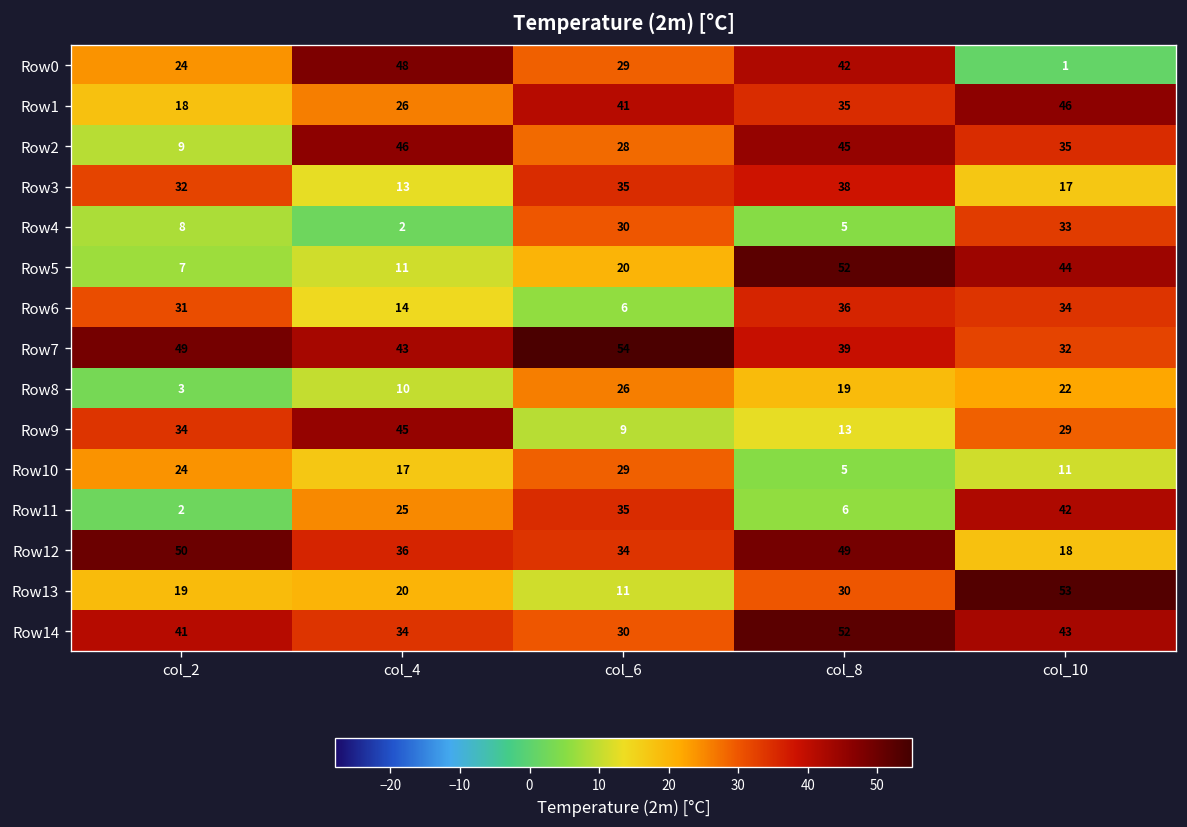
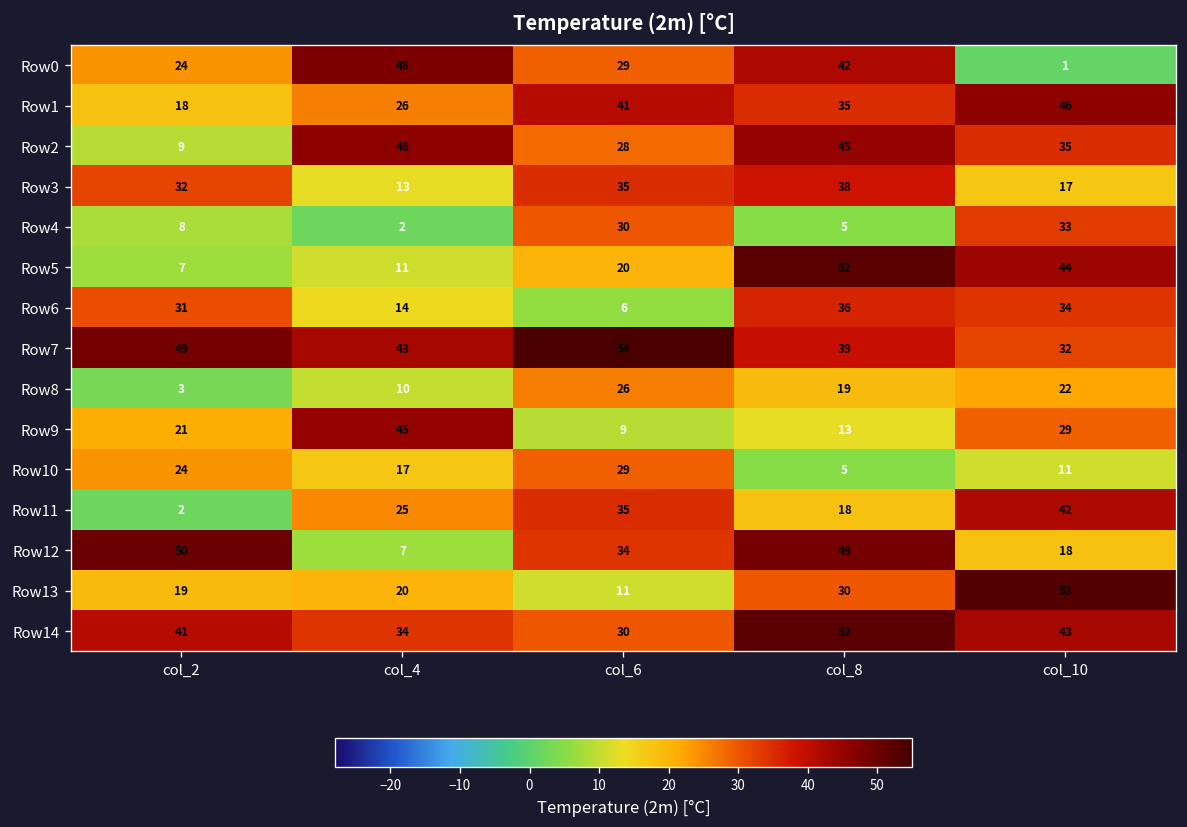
Row9, col_2: 34 -> 21
Row11, col_8: 6 -> 18
Row12, col_4: 36 -> 7
